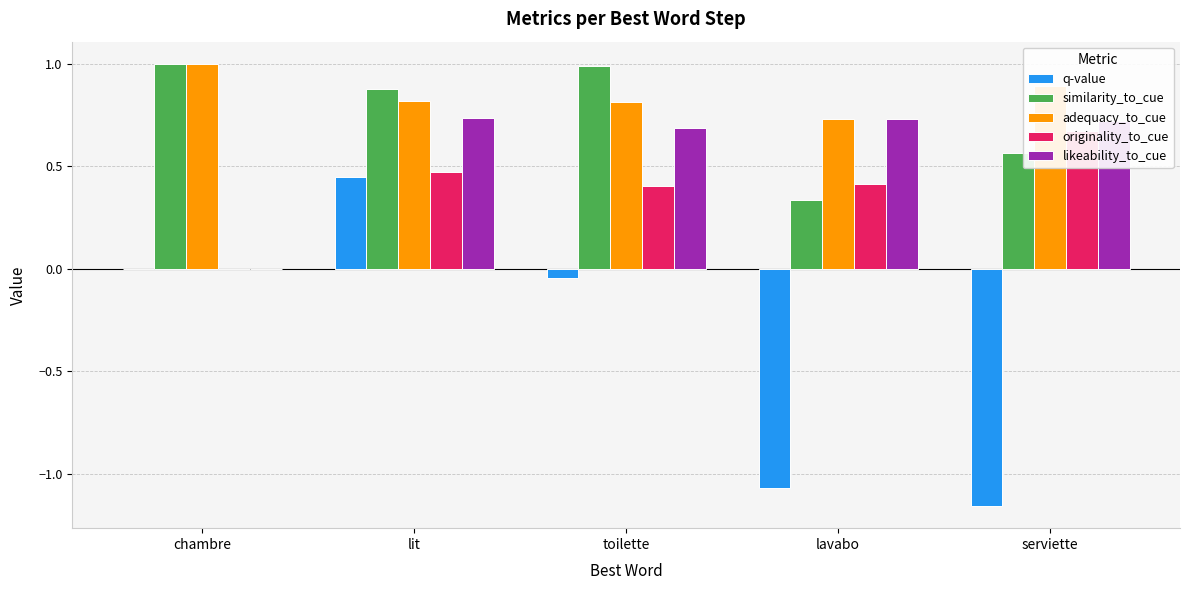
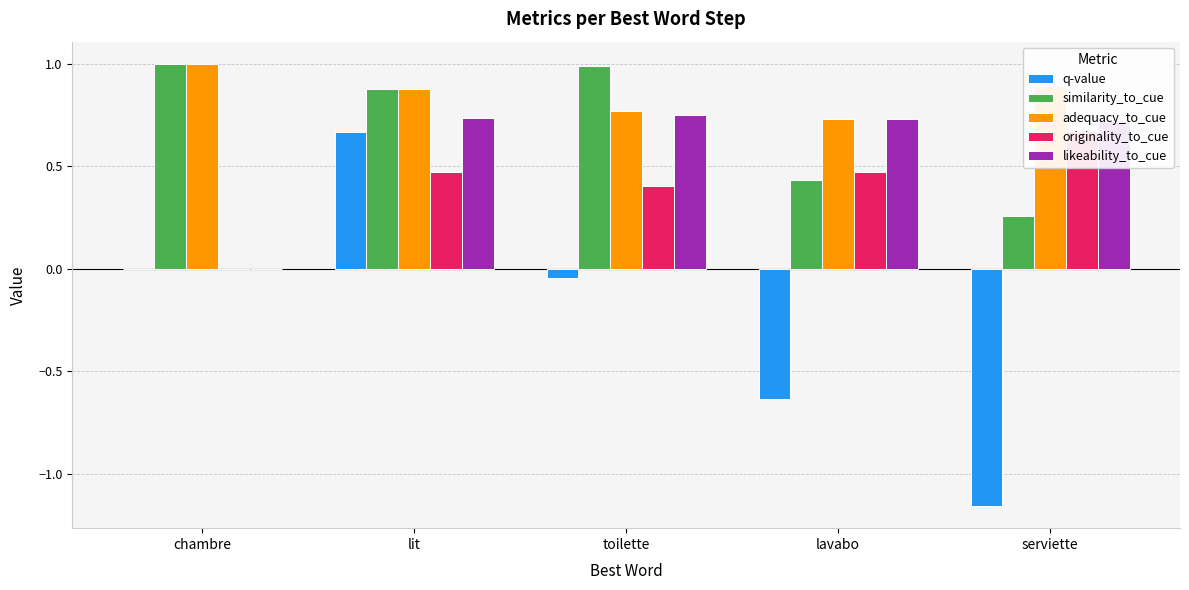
q-value, lit: 0.45 -> 0.67
adequacy_to_cue, lit: 0.82 -> 0.87
adequacy_to_cue, toilette: 0.81 -> 0.77
likeability_to_cue, toilette: 0.69 -> 0.75
q-value, lavabo: -1.07 -> -0.64
similarity_to_cue, lavabo: 0.34 -> 0.43
originality_to_cue, lavabo: 0.41 -> 0.47
similarity_to_cue, serviette: 0.57 -> 0.26
